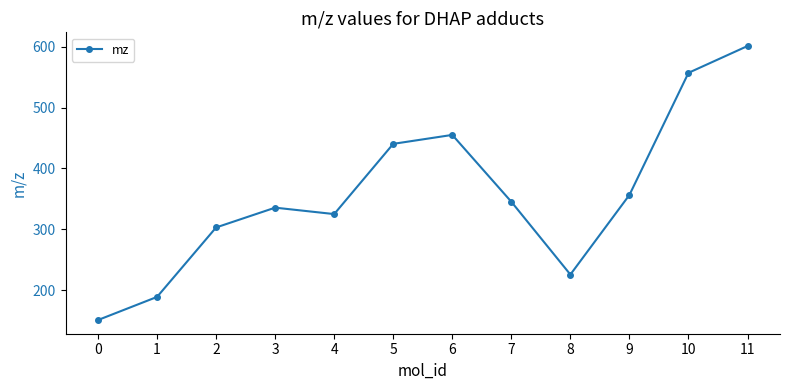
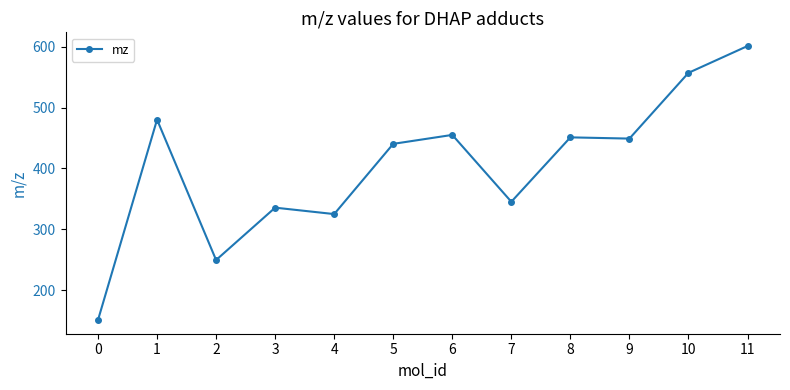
1: 190 -> 480
2: 300 -> 250
8: 230 -> 450
9: 360 -> 450
